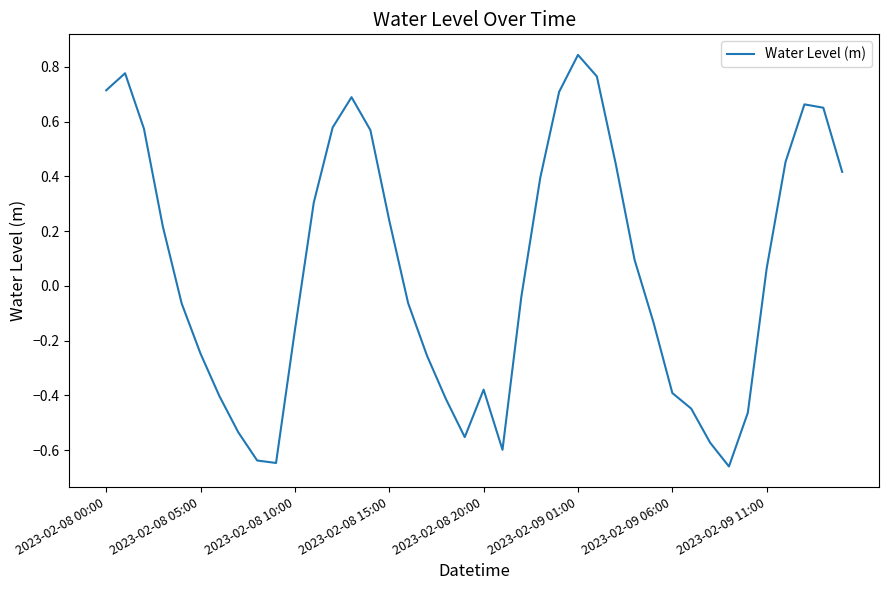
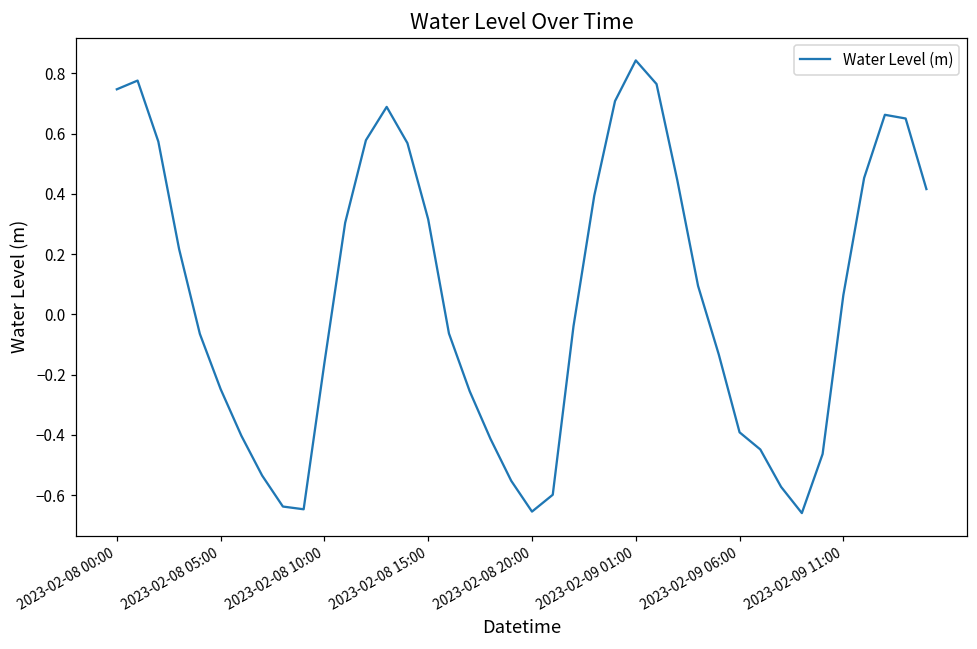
2023-02-08 00:00: 0.71 -> 0.75
2023-02-08 15:00: 0.24 -> 0.32
2023-02-08 20:00: -0.38 -> -0.65
